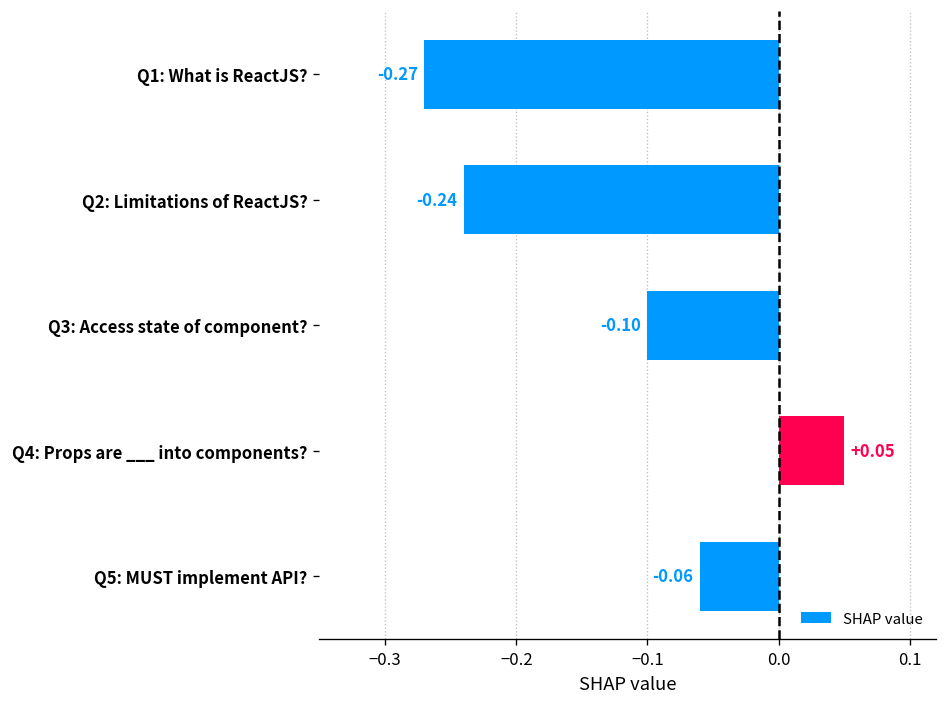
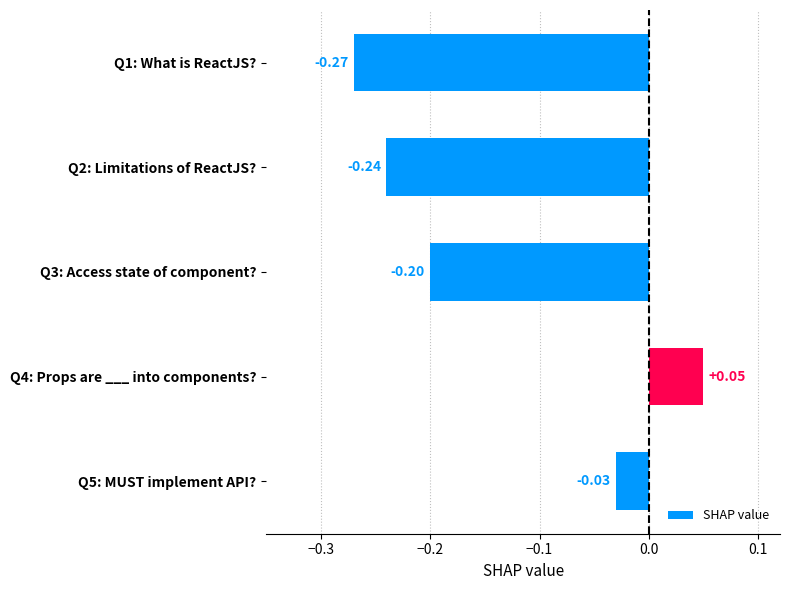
Q3: Access state of component?: -0.10 -> -0.20
Q5: MUST implement API?: -0.06 -> -0.03
